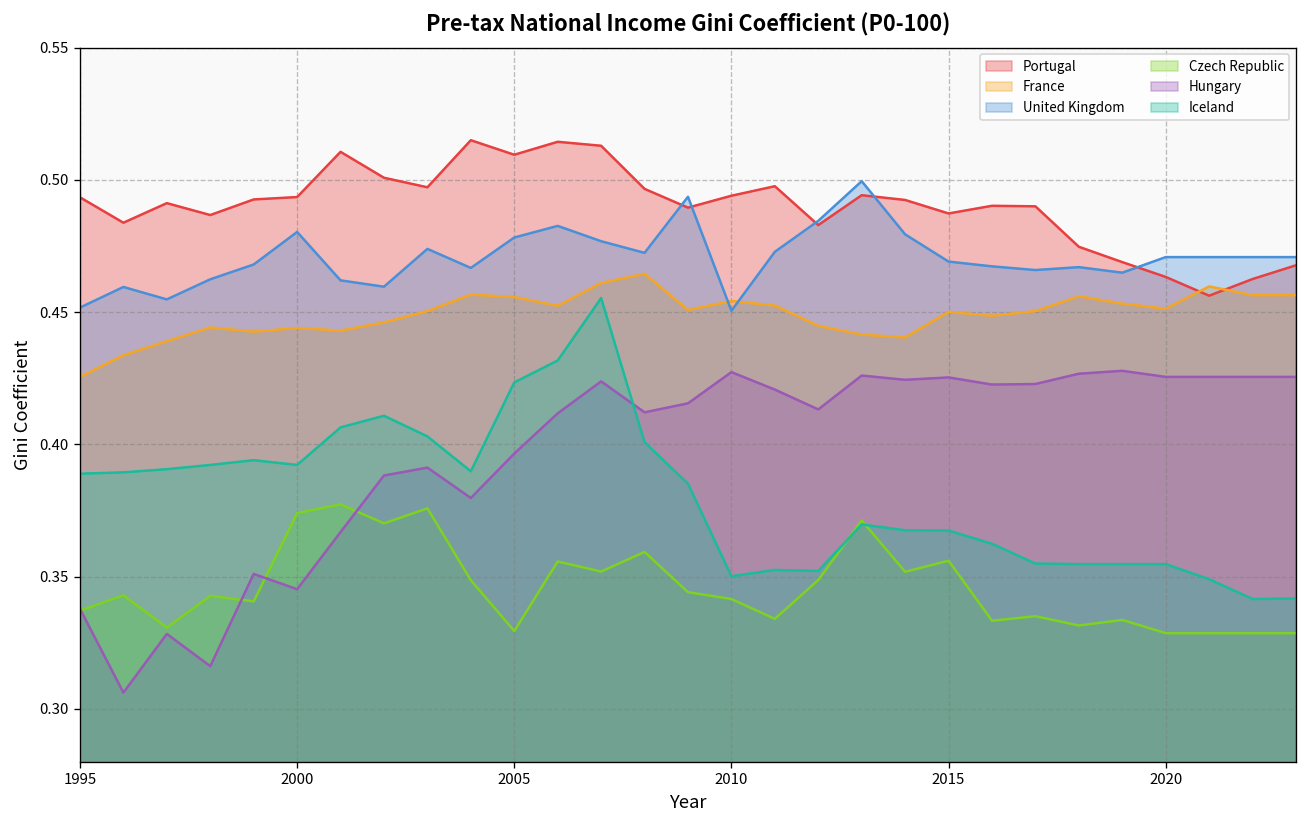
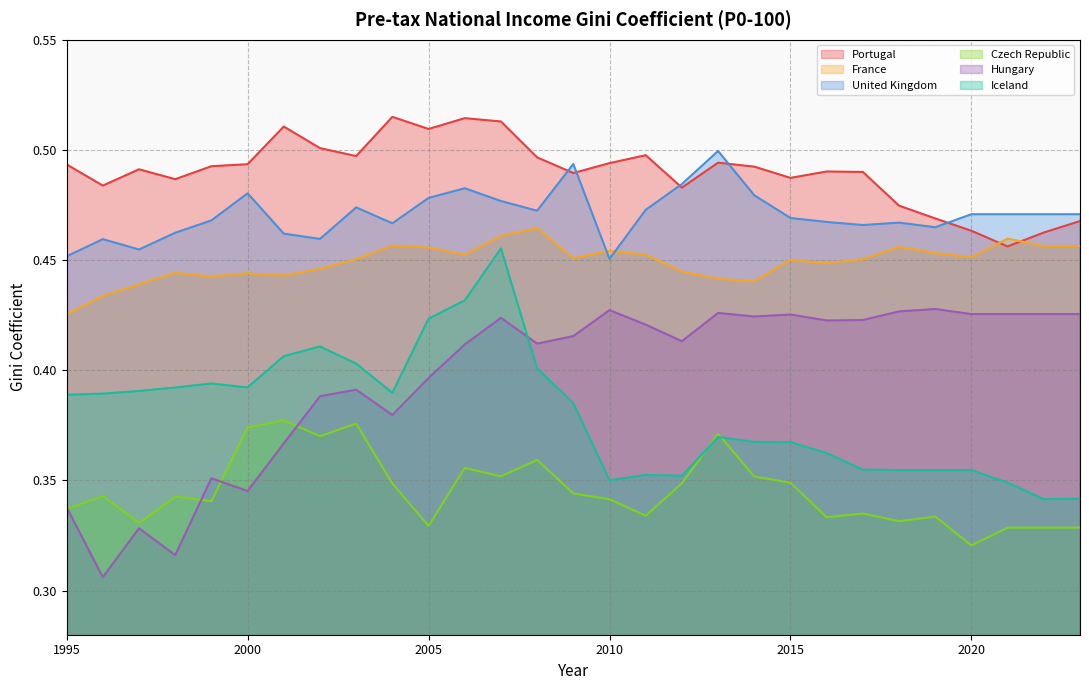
Czech Republic, 2015: 0.356 -> 0.349
Czech Republic, 2020: 0.329 -> 0.321
